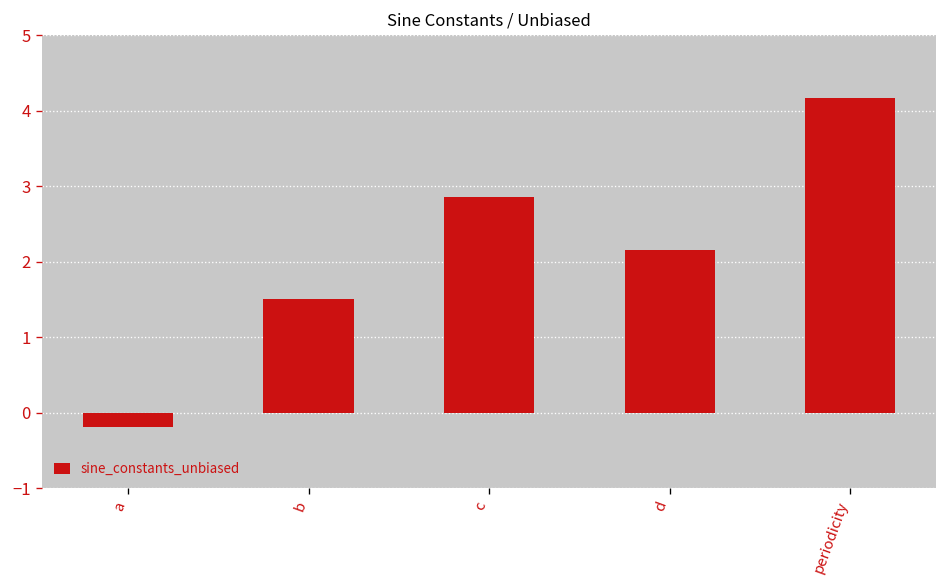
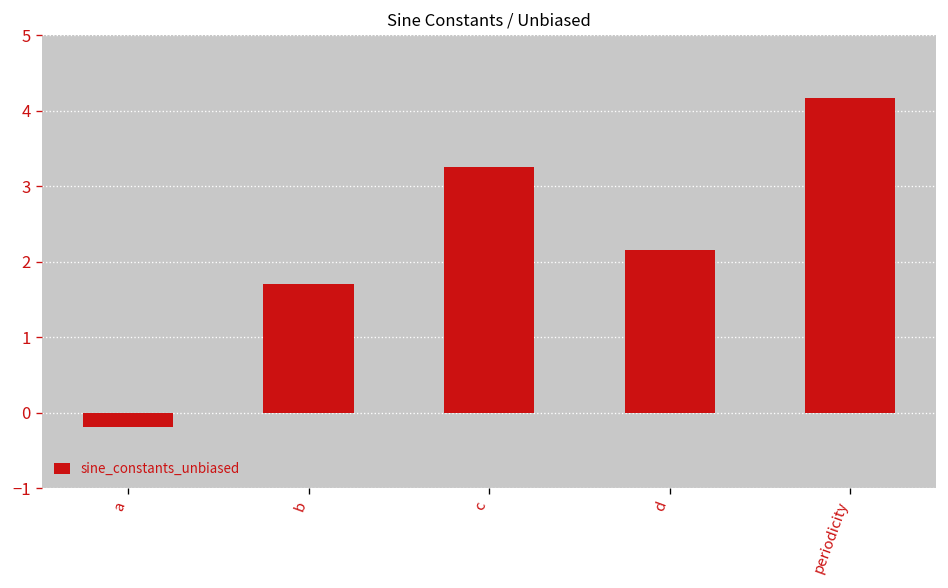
b: 1.5 -> 1.7
c: 2.9 -> 3.3
